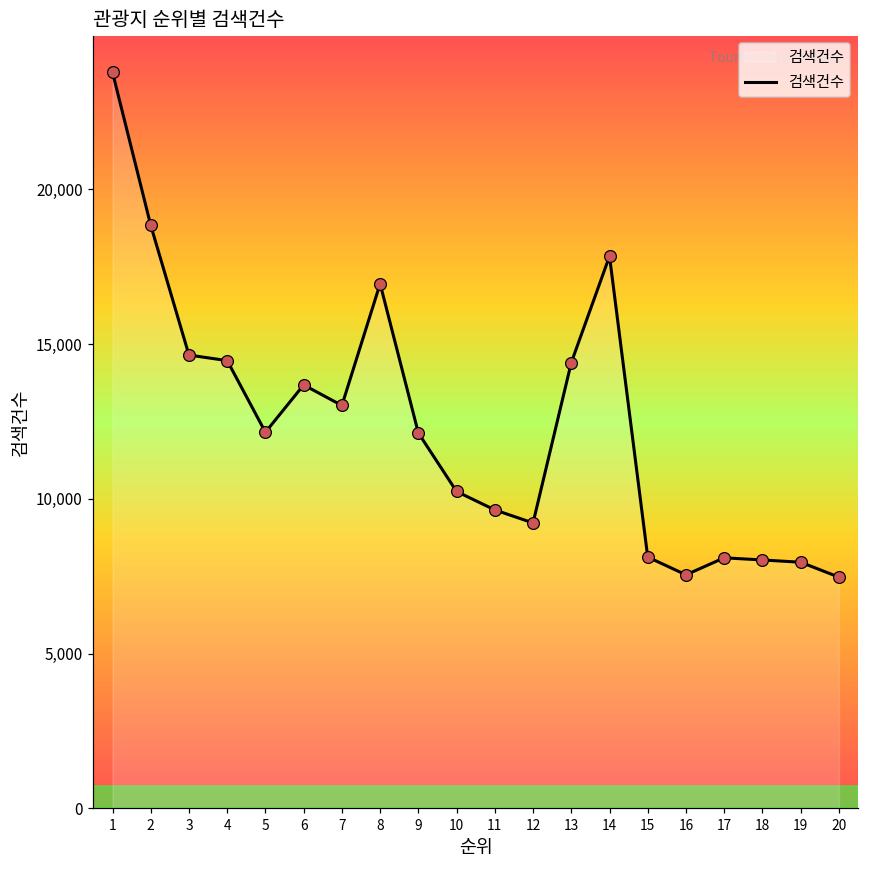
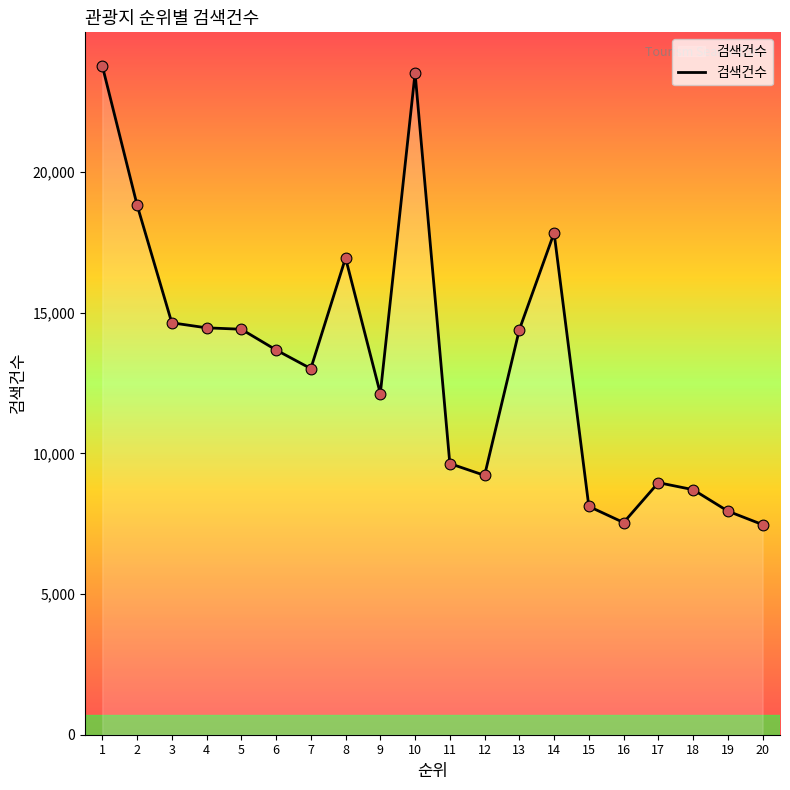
5: 12,200 -> 14,400
10: 10,200 -> 23,500
17: 8,100 -> 9,000
18: 8,000 -> 8,700
